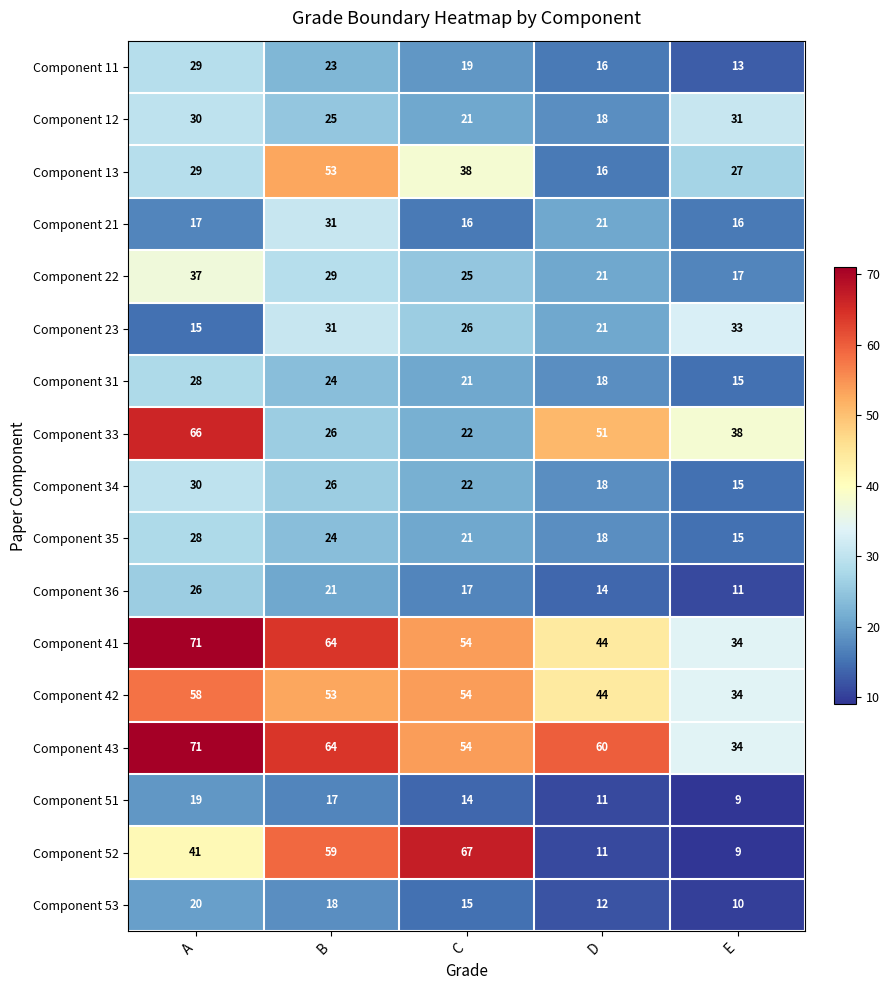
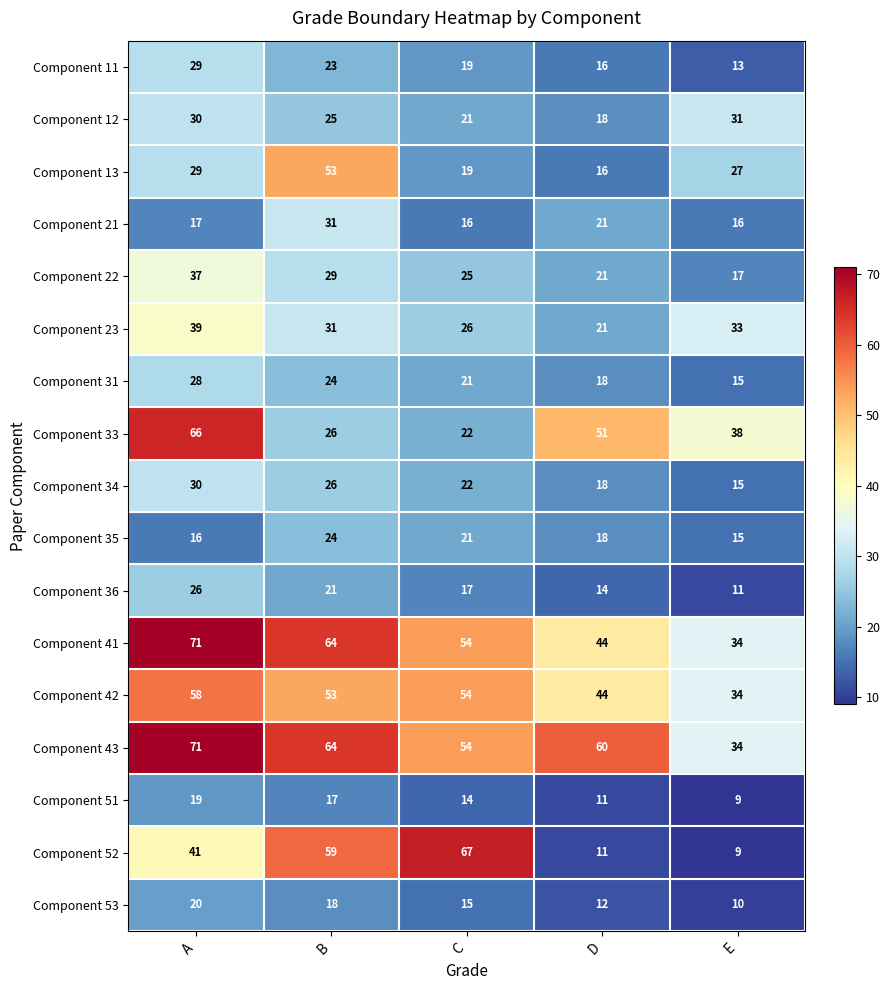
Component 13, C: 38 -> 19
Component 23, A: 15 -> 39
Component 35, A: 28 -> 16
